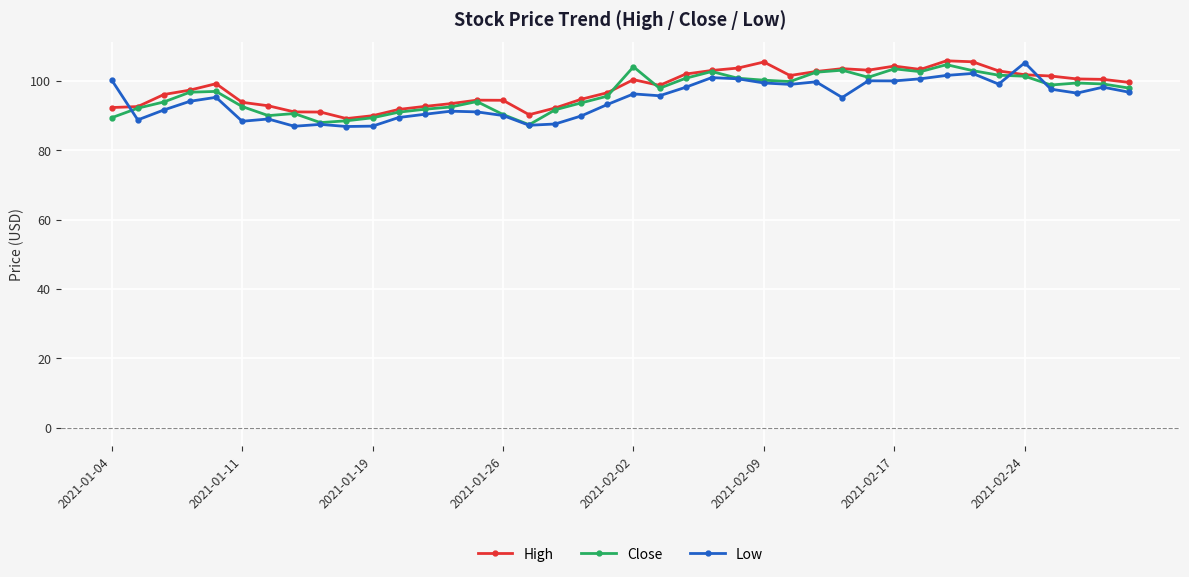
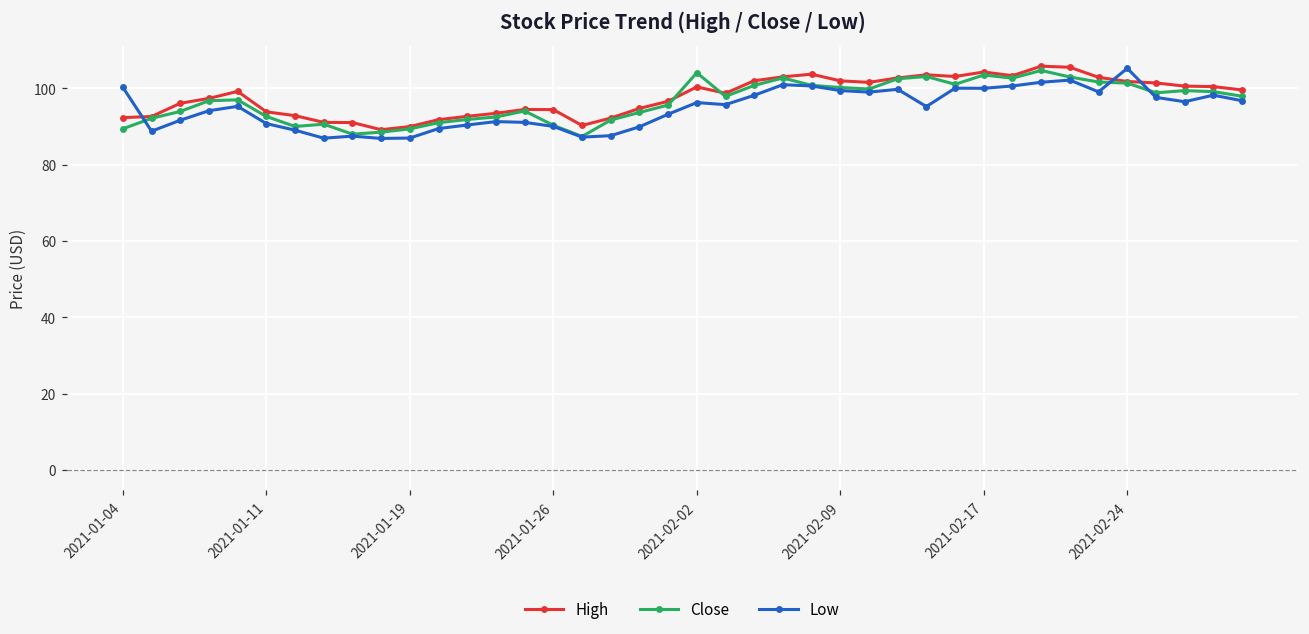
Low, 2021-01-11: 88 -> 91
High, 2021-02-09: 106 -> 102
